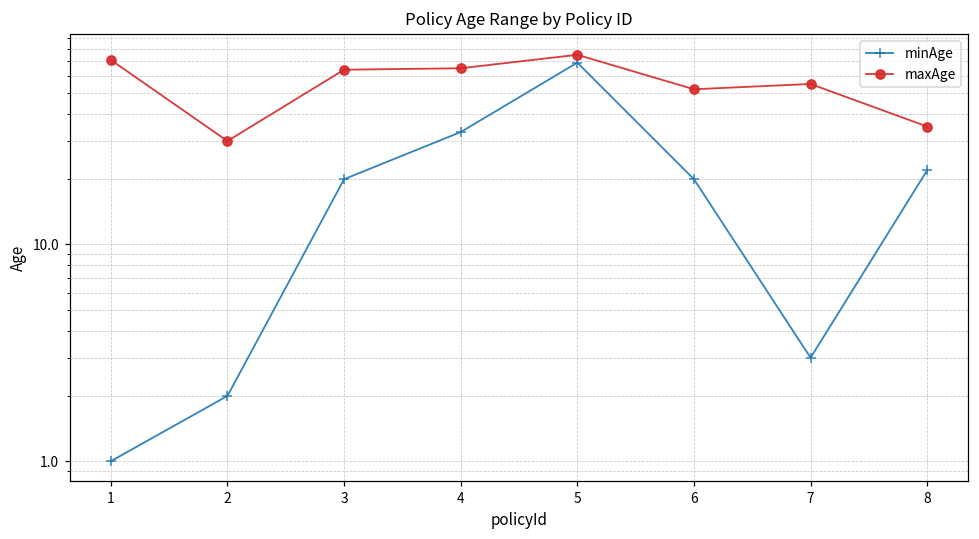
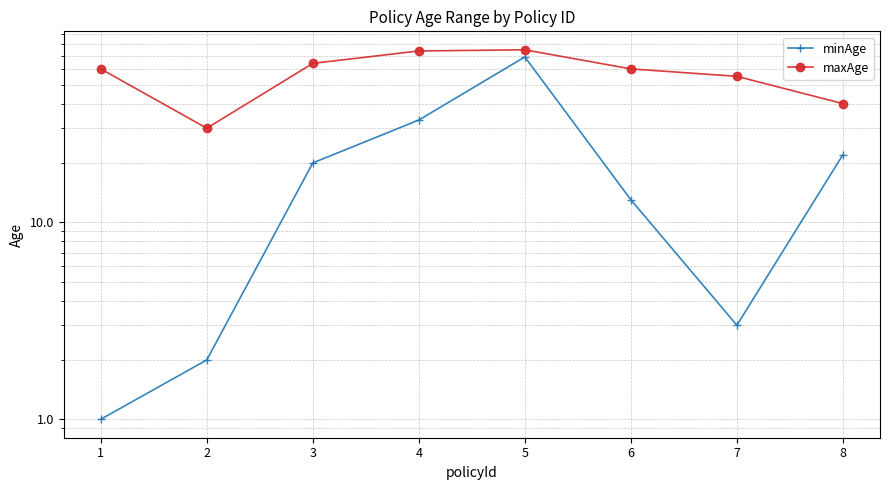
maxAge, 1: 71 -> 60
maxAge, 4: 65 -> 74
minAge, 6: 20 -> 13
maxAge, 6: 52 -> 60
maxAge, 8: 35 -> 40
